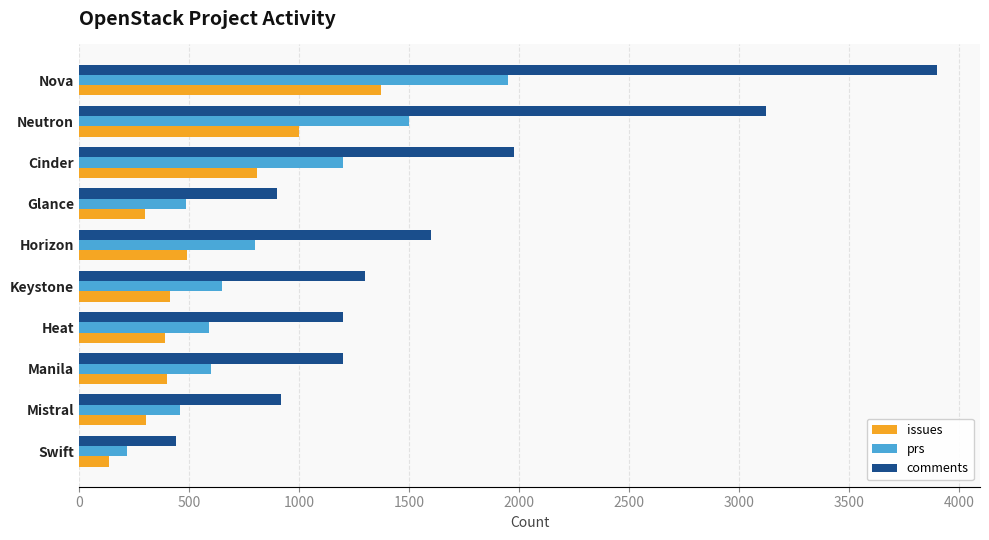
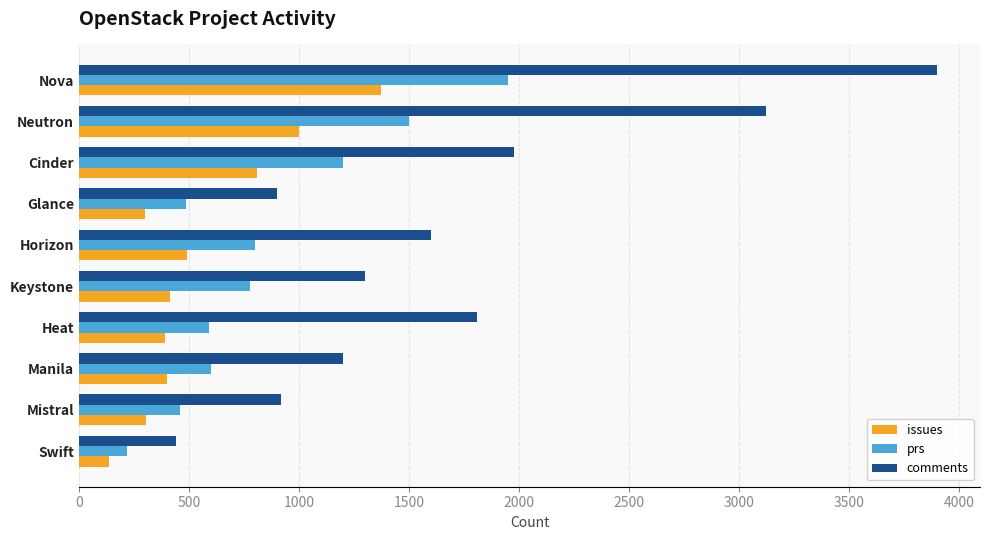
prs, Keystone: 650 -> 780
comments, Heat: 1200 -> 1810
